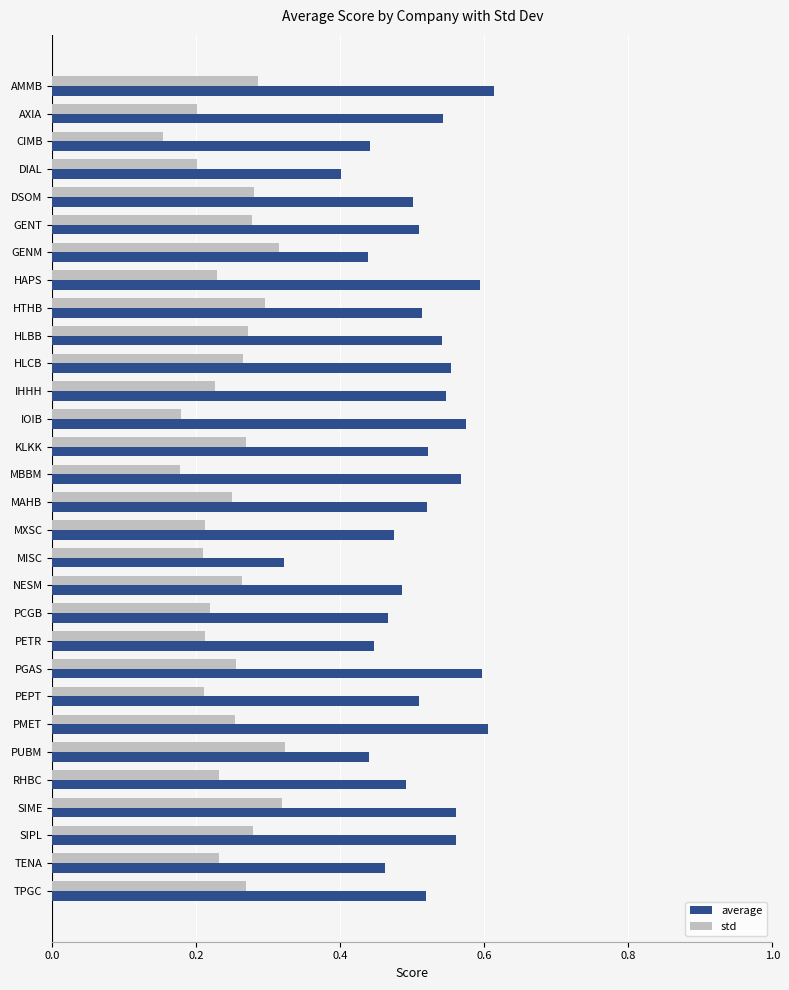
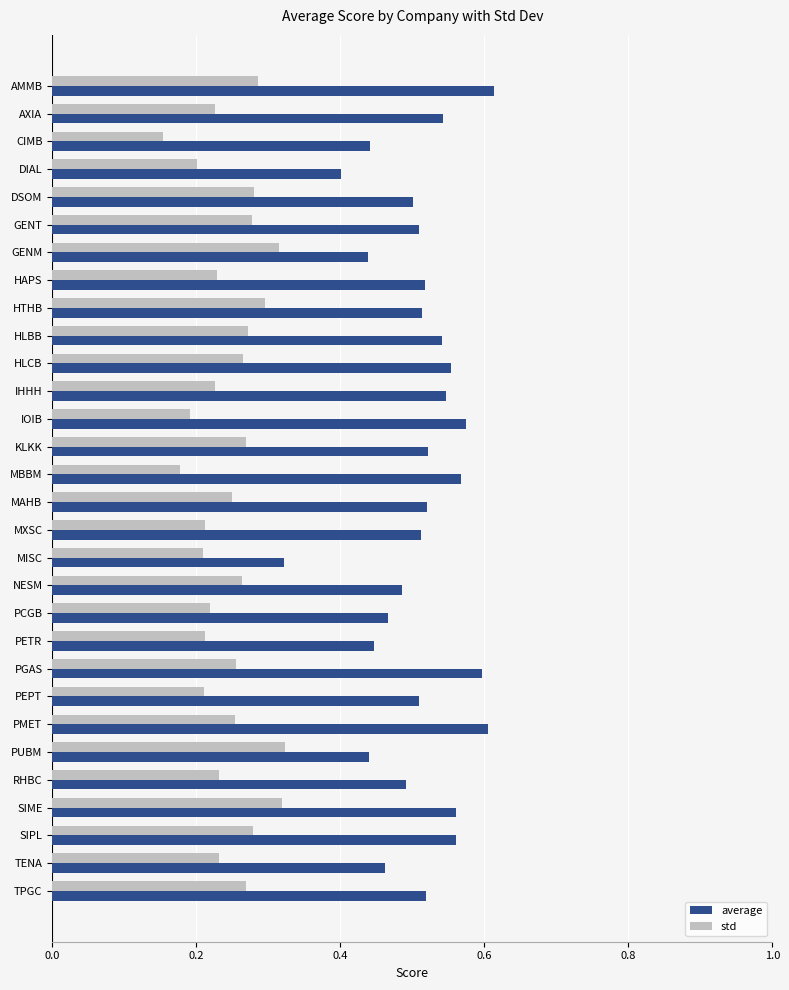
std, AXIA: 0.20 -> 0.23
average, HAPS: 0.59 -> 0.52
std, IOIB: 0.18 -> 0.19
average, MXSC: 0.47 -> 0.51
